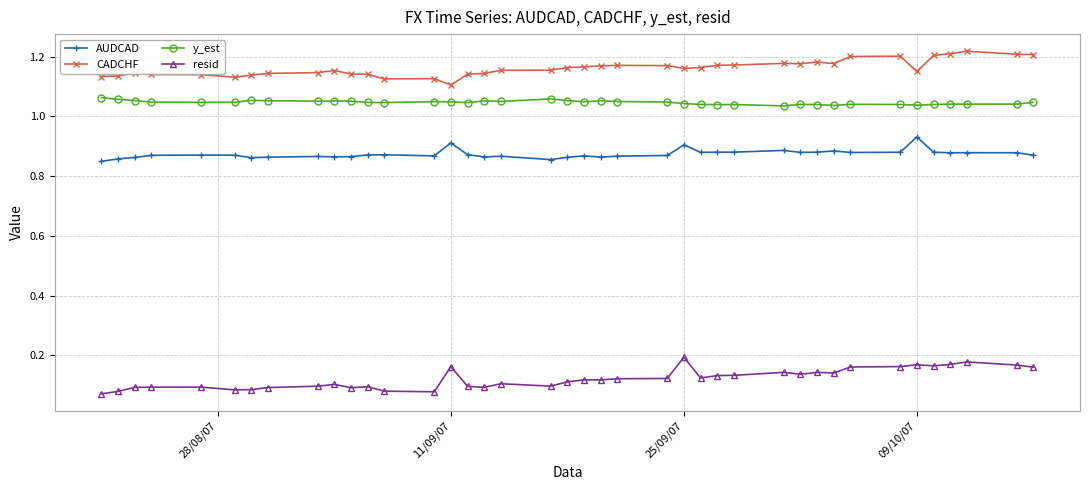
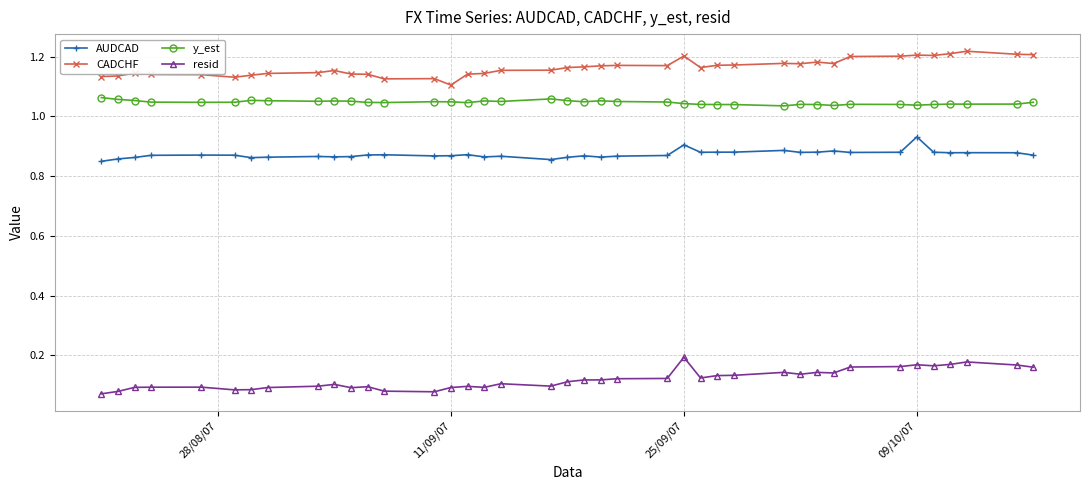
AUDCAD, 11/09/07: 0.91 -> 0.87
resid, 11/09/07: 0.16 -> 0.09
CADCHF, 25/09/07: 1.16 -> 1.20
CADCHF, 09/10/07: 1.15 -> 1.21
